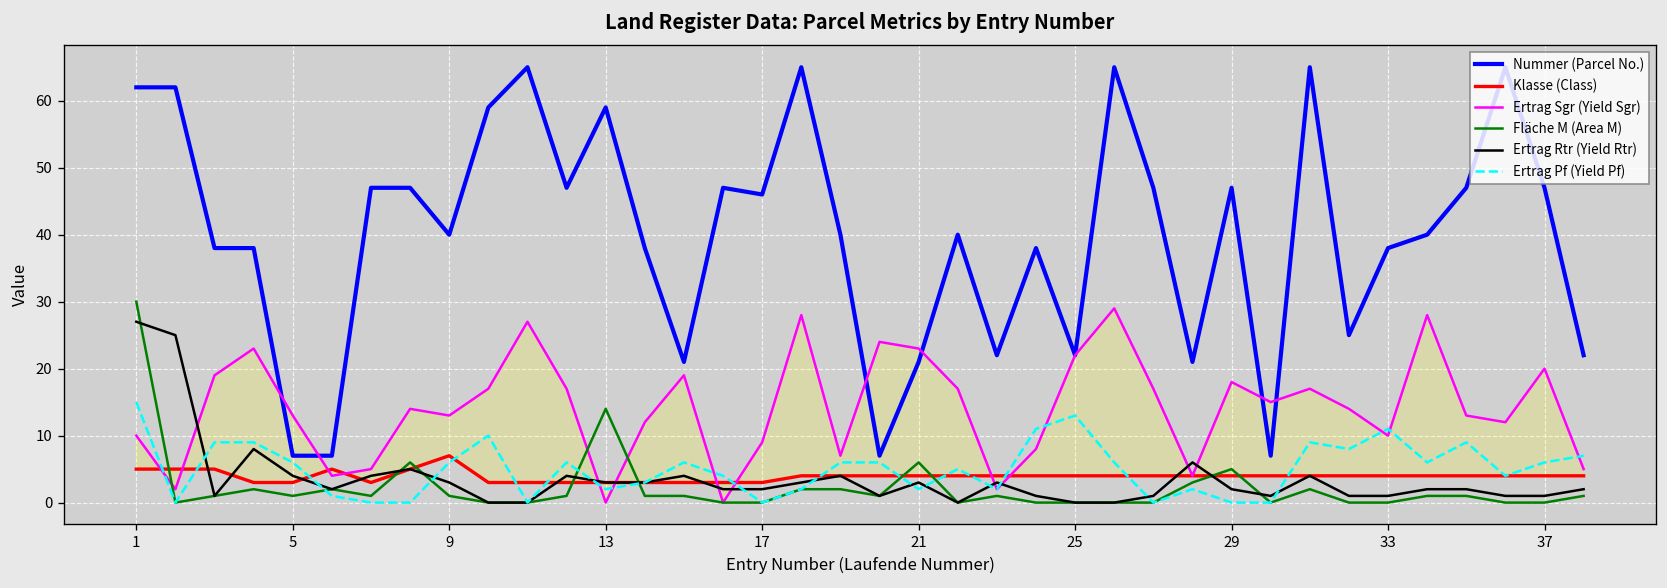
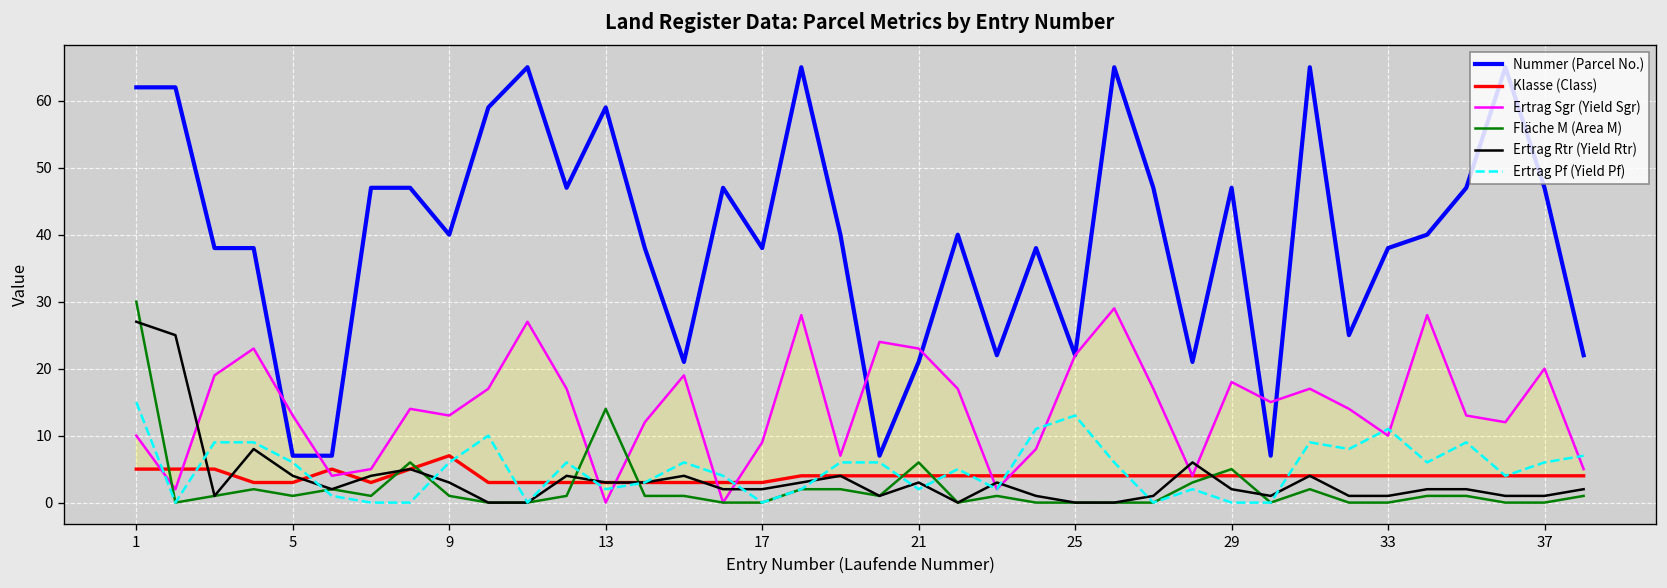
Nummer (Parcel No.), 17: 46 -> 38
